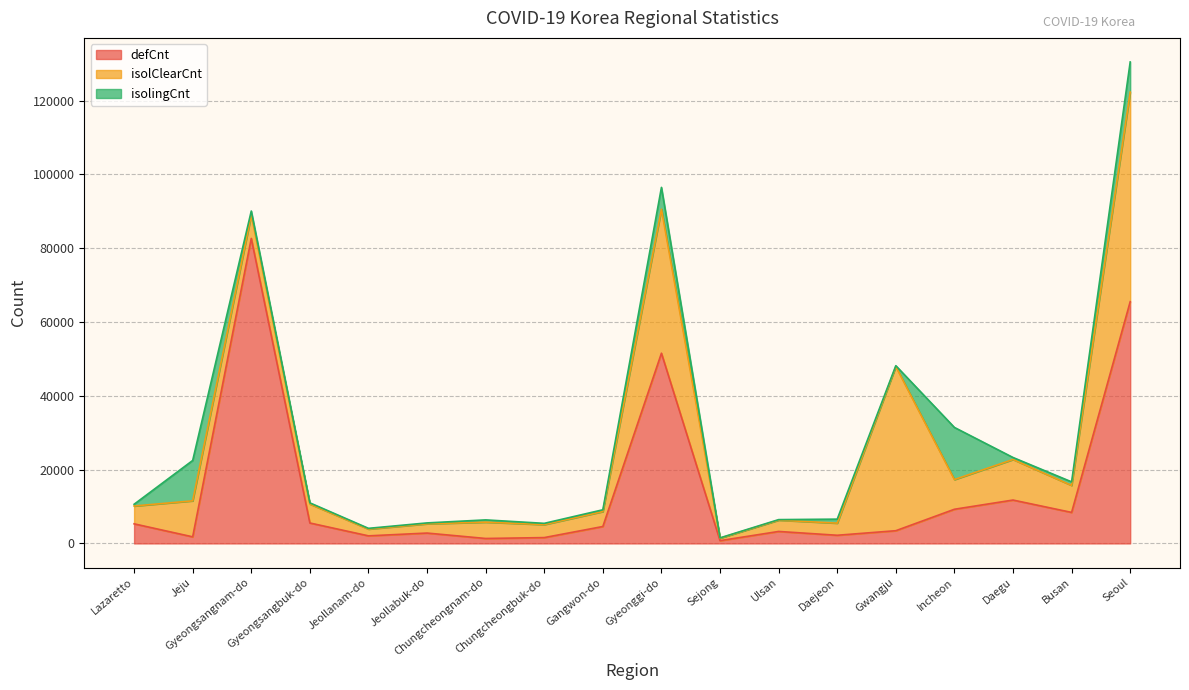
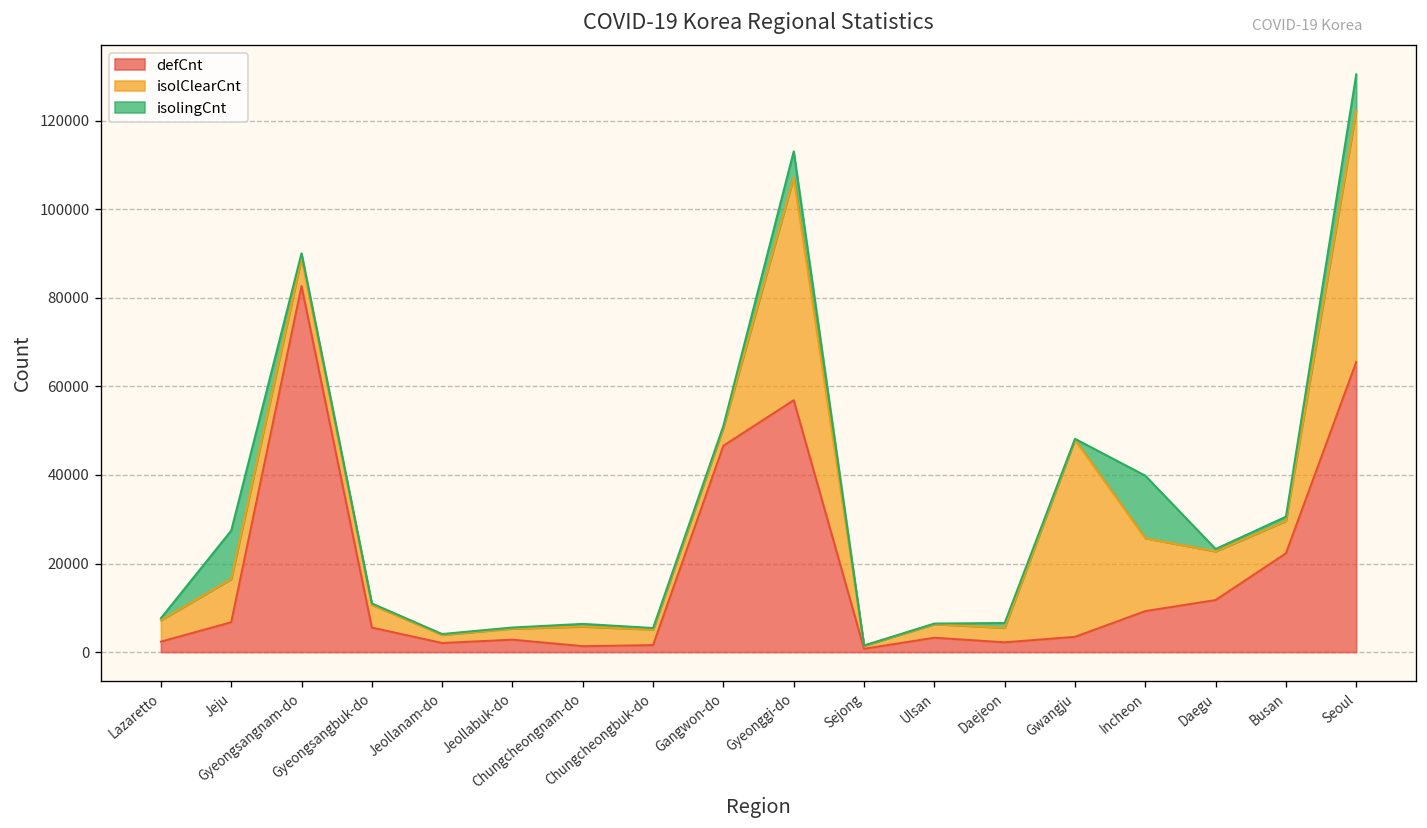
defCnt, Lazaretto: 5000 -> 2000
defCnt, Jeju: 2000 -> 7000
defCnt, Gangwon-do: 5000 -> 47000
defCnt, Gyeonggi-do: 52000 -> 57000
isolClearCnt, Gyeonggi-do: 39000 -> 50000
isolClearCnt, Incheon: 8000 -> 16000
defCnt, Busan: 8000 -> 22000
